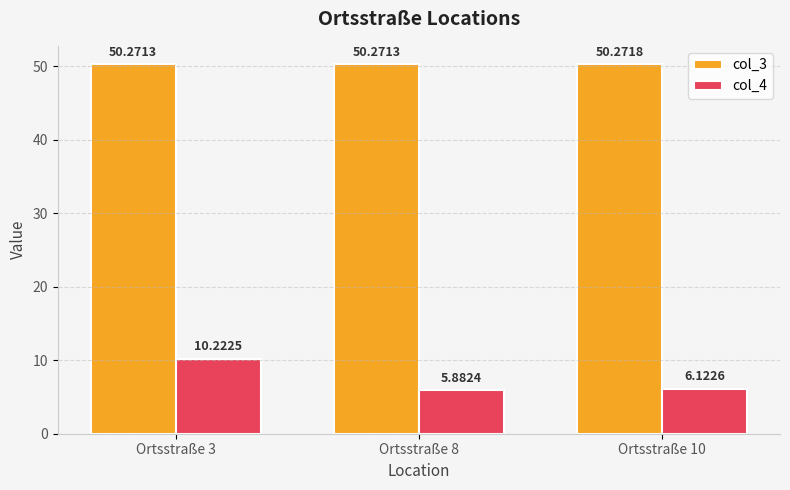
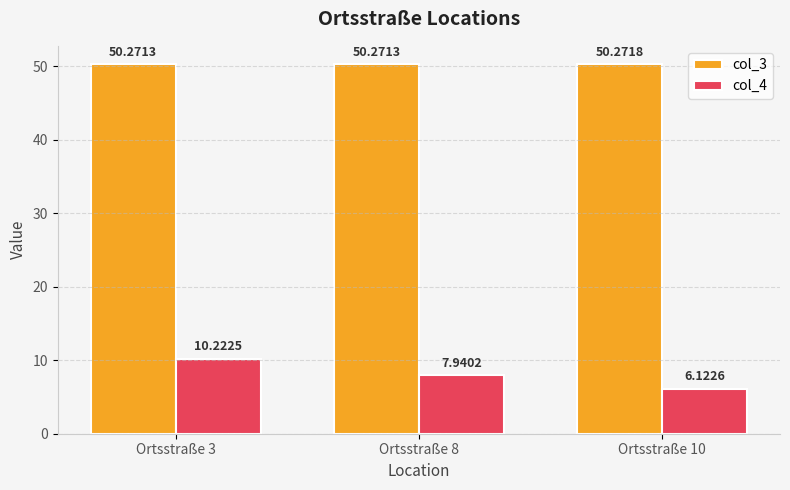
col_4, Ortsstraße 8: 5.8824 -> 7.9402
